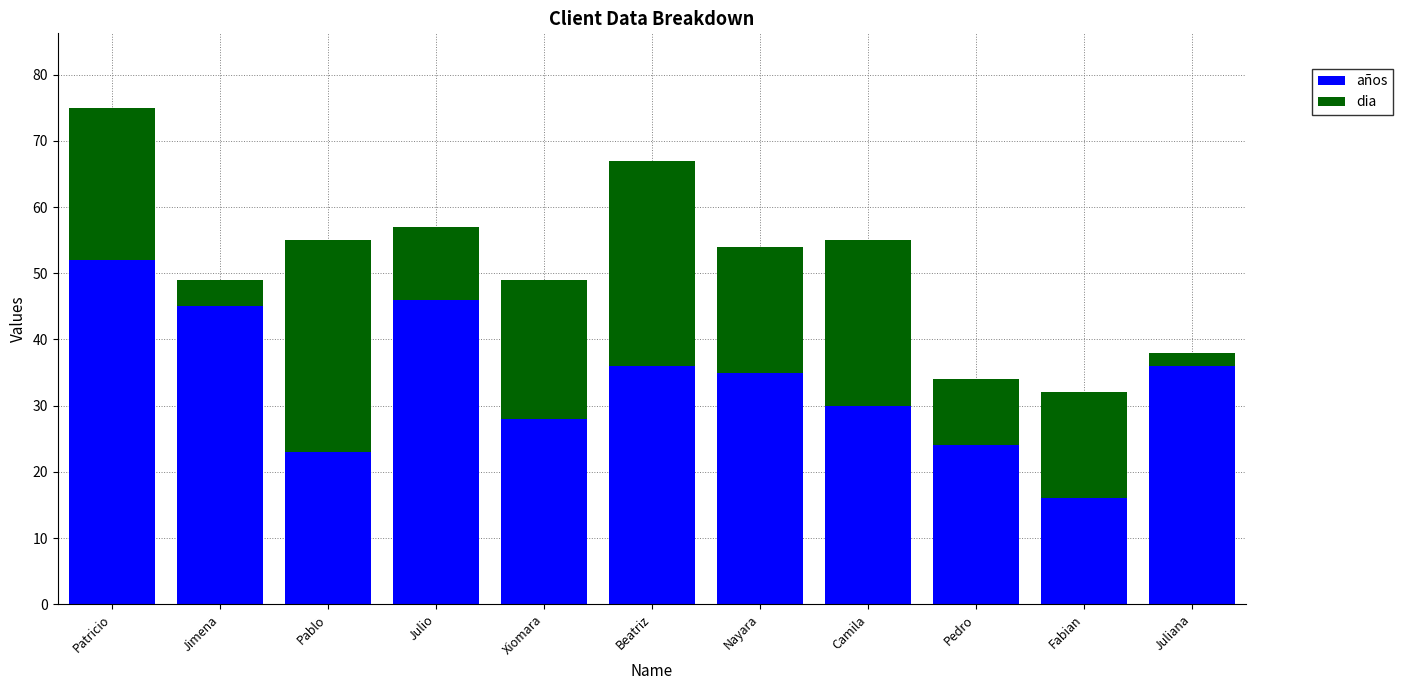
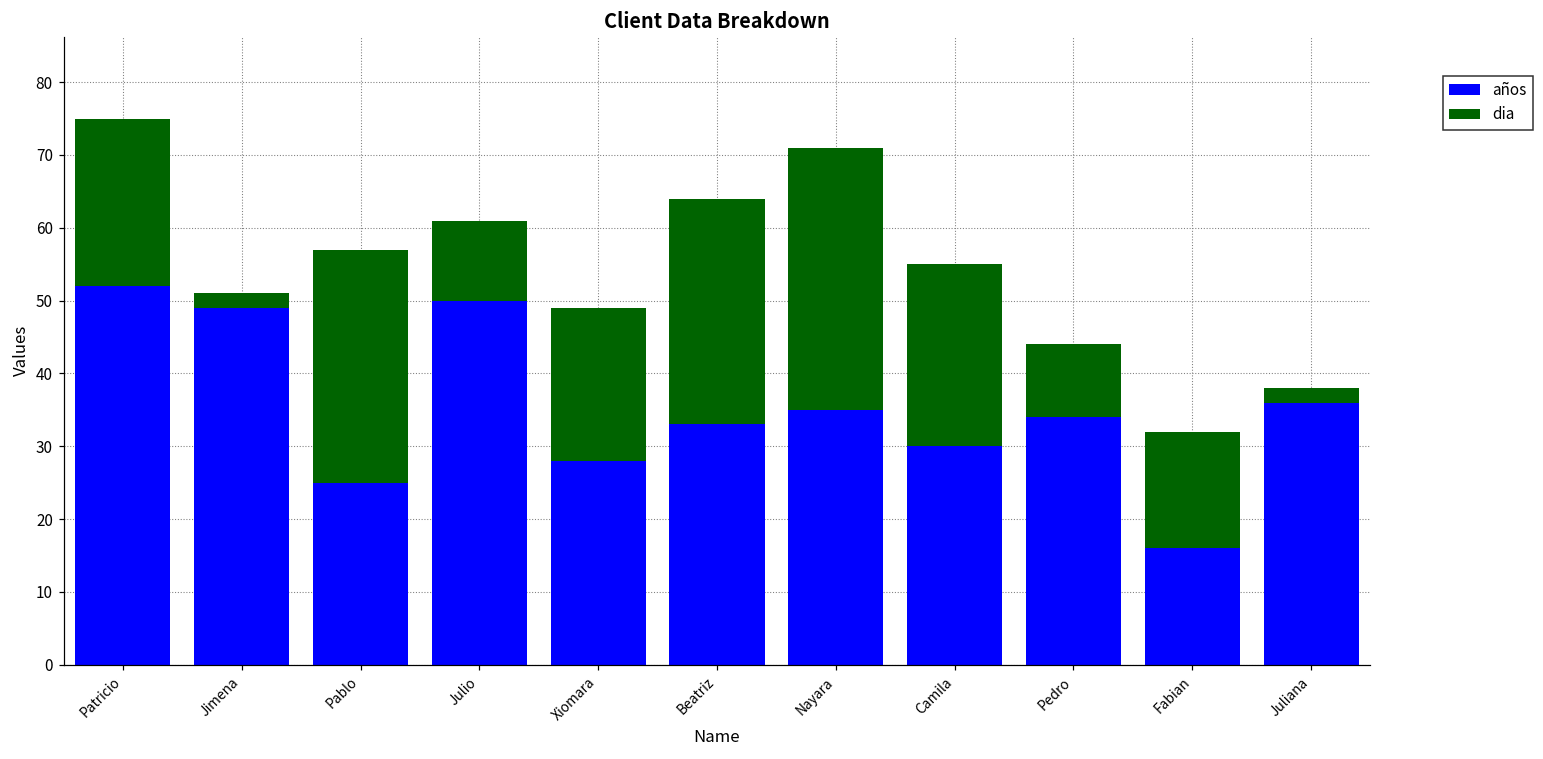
años, Jimena: 45 -> 49
dia, Jimena: 4 -> 2
años, Pablo: 23 -> 25
años, Julio: 46 -> 50
años, Beatriz: 36 -> 33
dia, Nayara: 19 -> 36
años, Pedro: 24 -> 34
